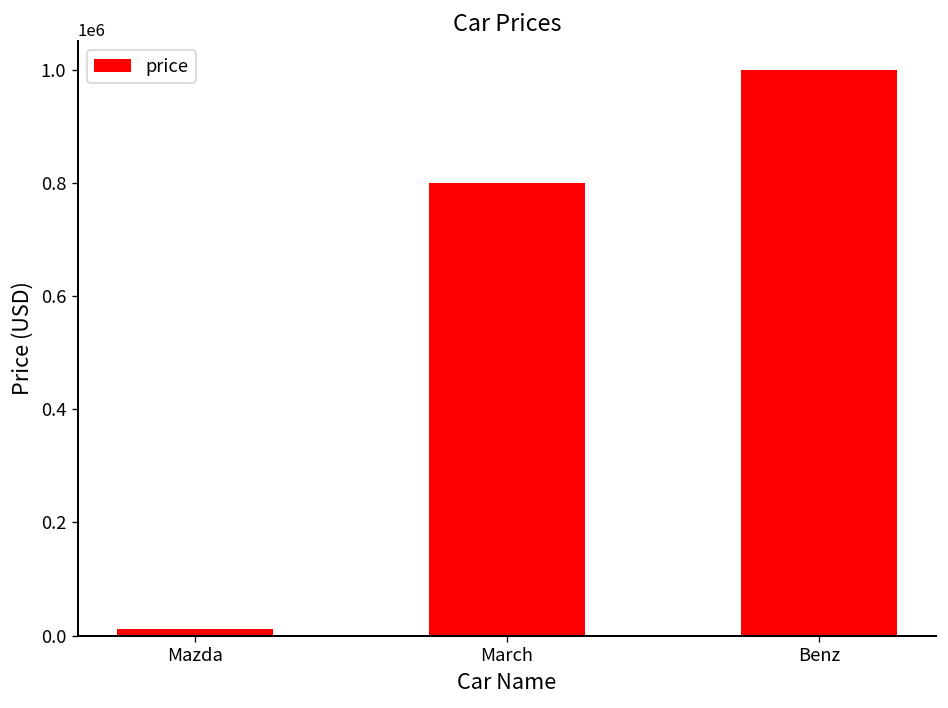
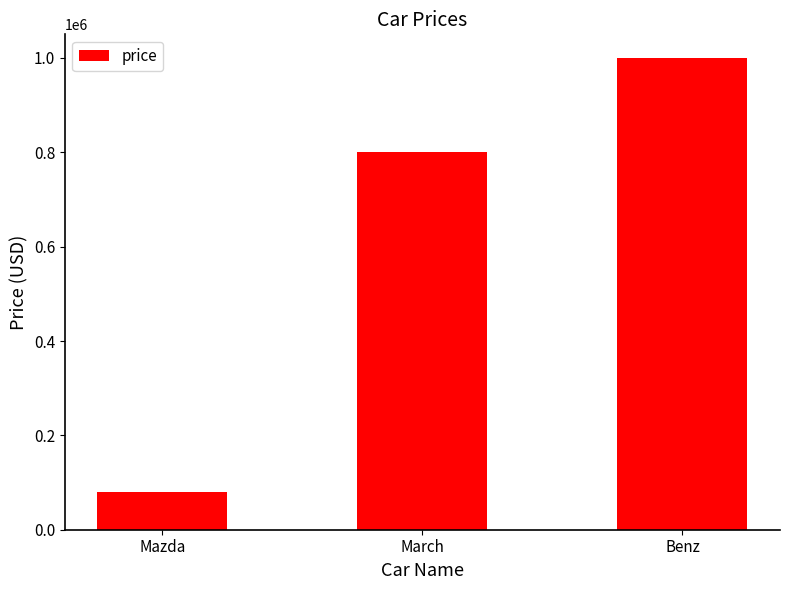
Mazda: 10000 -> 80000
